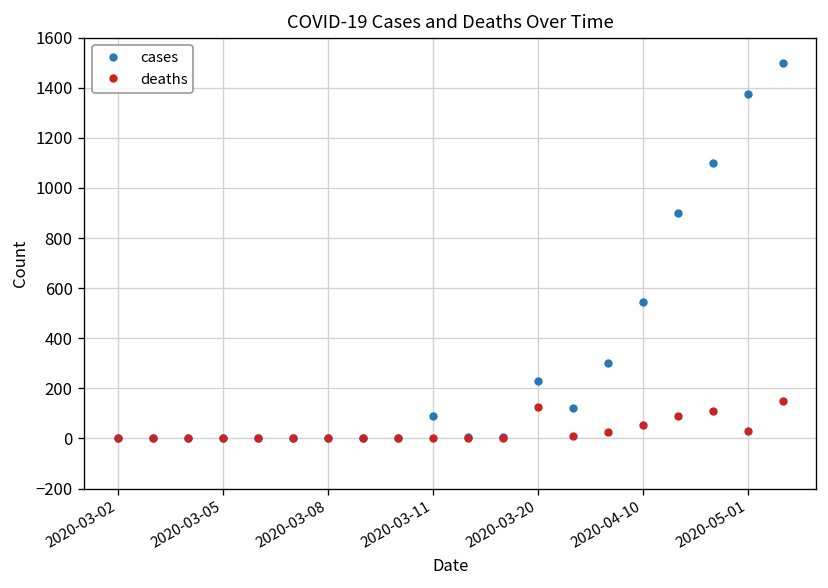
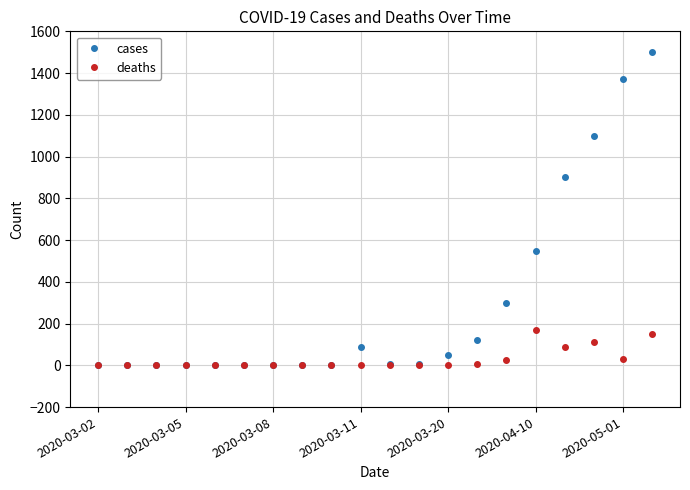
cases, 2020-03-20: 230 -> 50
deaths, 2020-03-20: 120 -> 0
deaths, 2020-04-10: 60 -> 170
